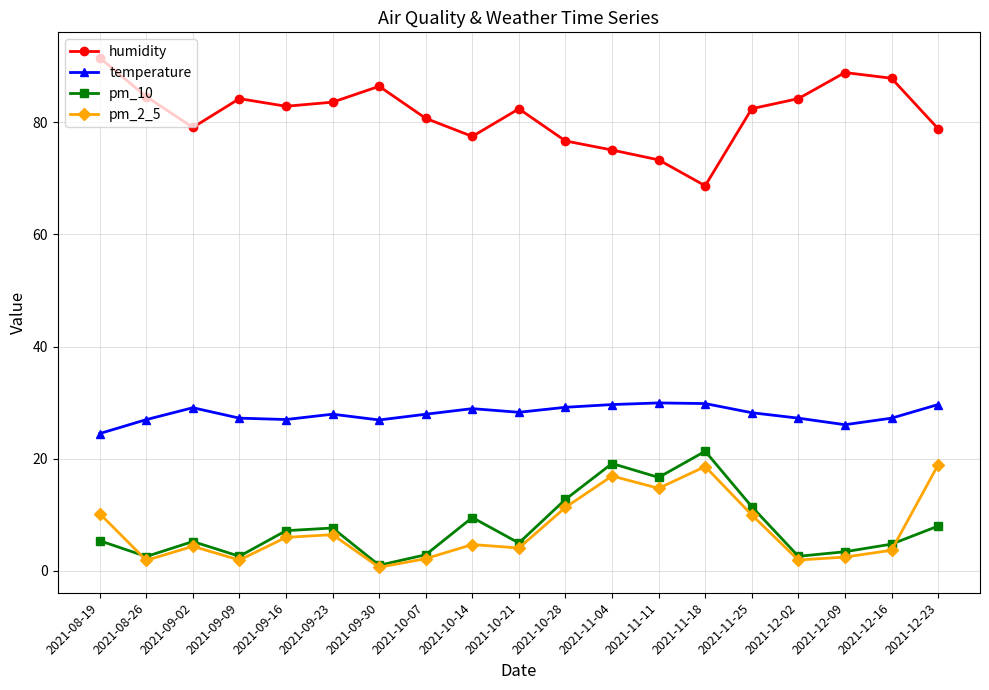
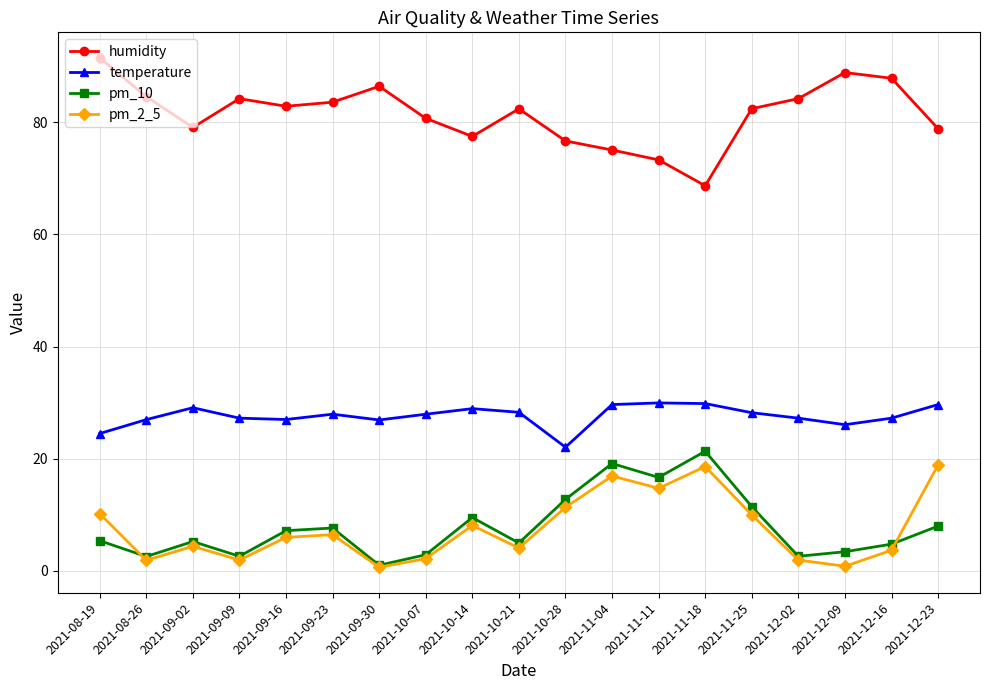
pm_2_5, 2021-10-14: 5 -> 8
temperature, 2021-10-28: 29 -> 22
pm_2_5, 2021-12-09: 2 -> 1
